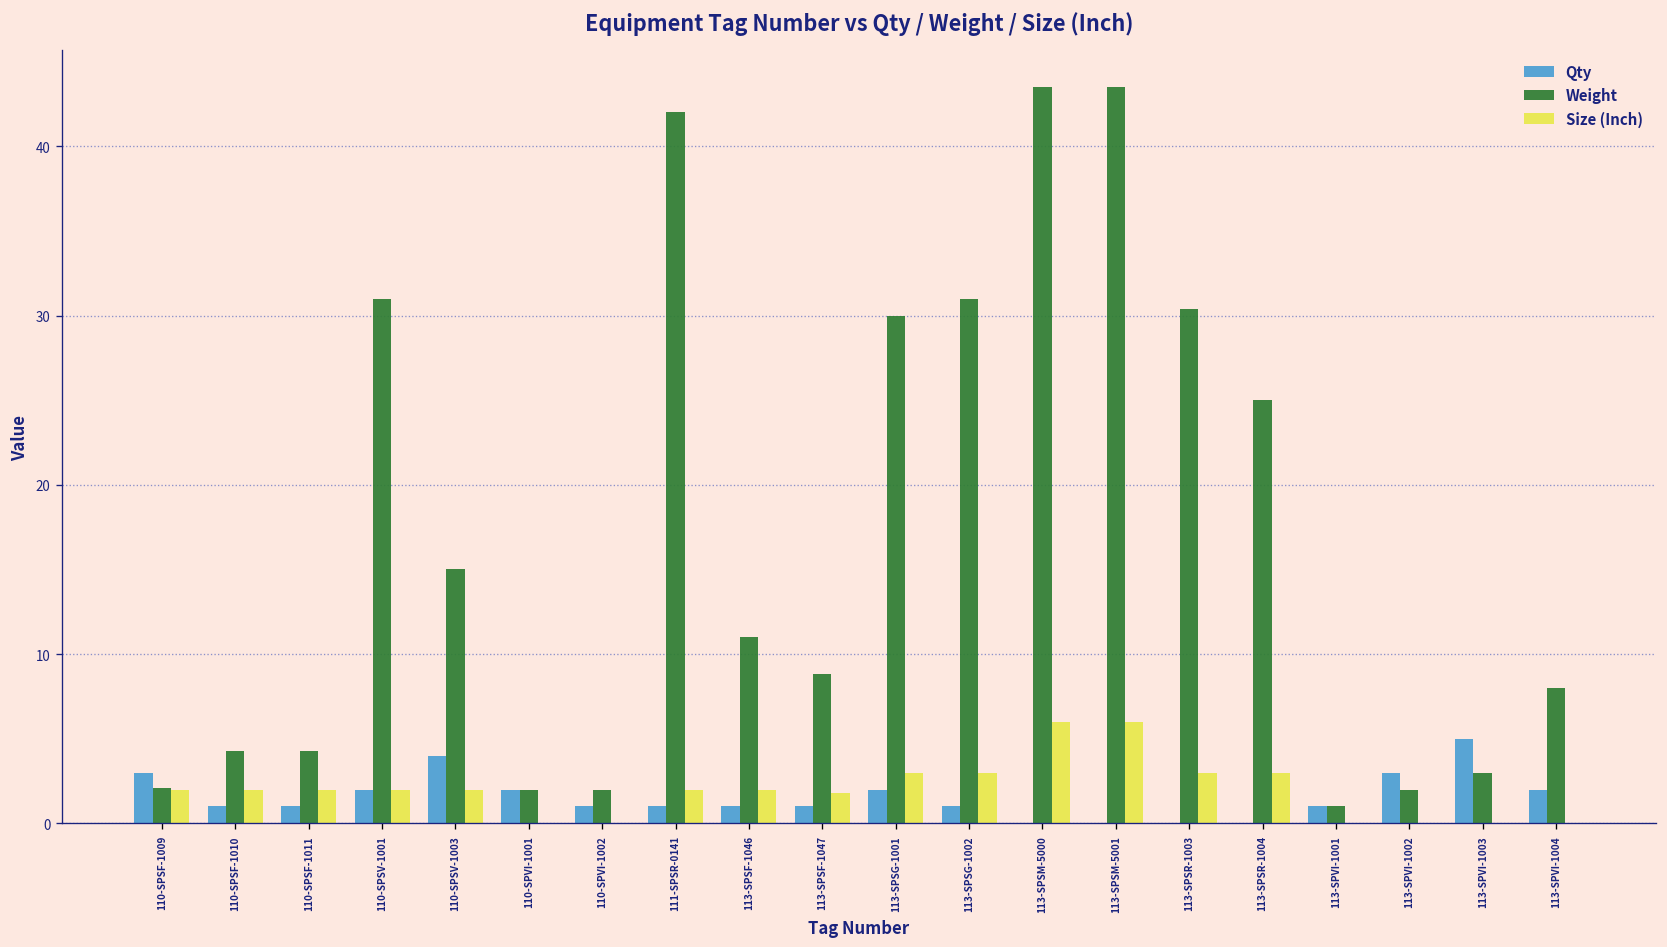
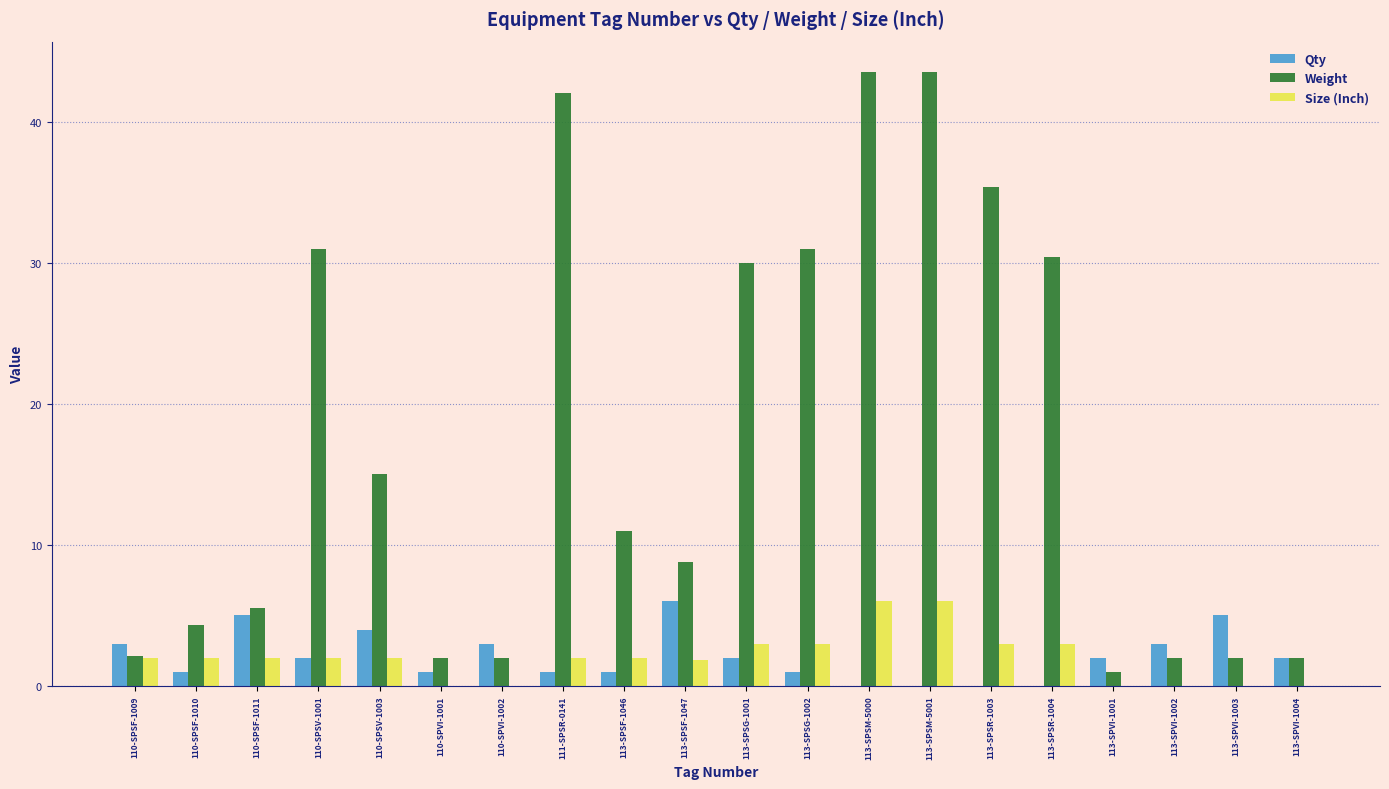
Qty, 110-SPSF-1011: 1 -> 5
Weight, 110-SPSF-1011: 4.3 -> 5.5
Qty, 110-SPVI-1001: 2 -> 1
Qty, 110-SPVI-1002: 1 -> 3
Qty, 113-SPSF-1047: 1 -> 6
Weight, 113-SPSR-1003: 30.4 -> 35.4
Weight, 113-SPSR-1004: 25.0 -> 30.4
Qty, 113-SPVI-1001: 1 -> 2
Weight, 113-SPVI-1003: 3 -> 2
Weight, 113-SPVI-1004: 8 -> 2
